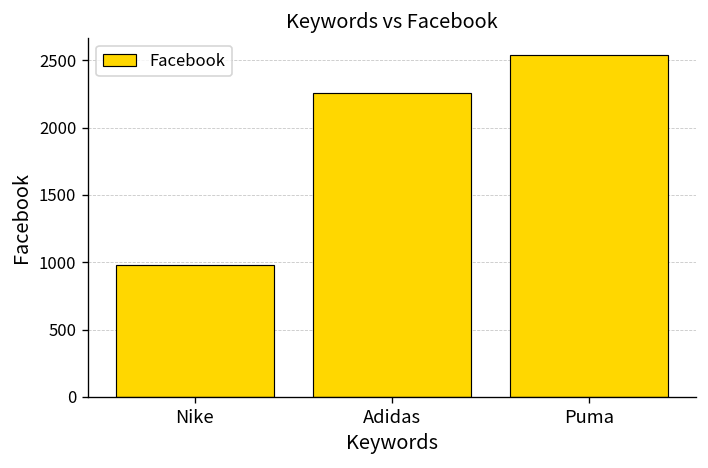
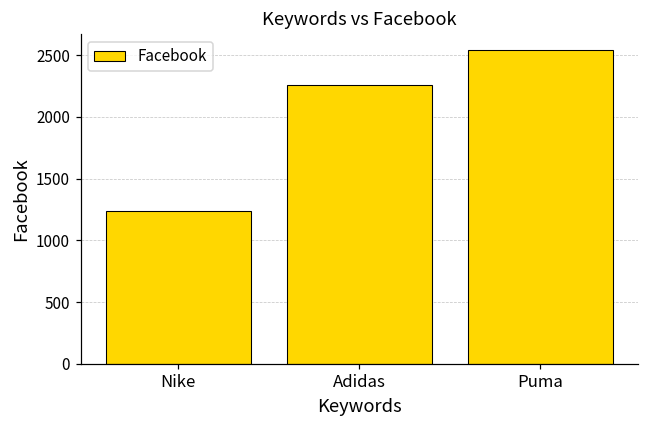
Nike: 980 -> 1230
